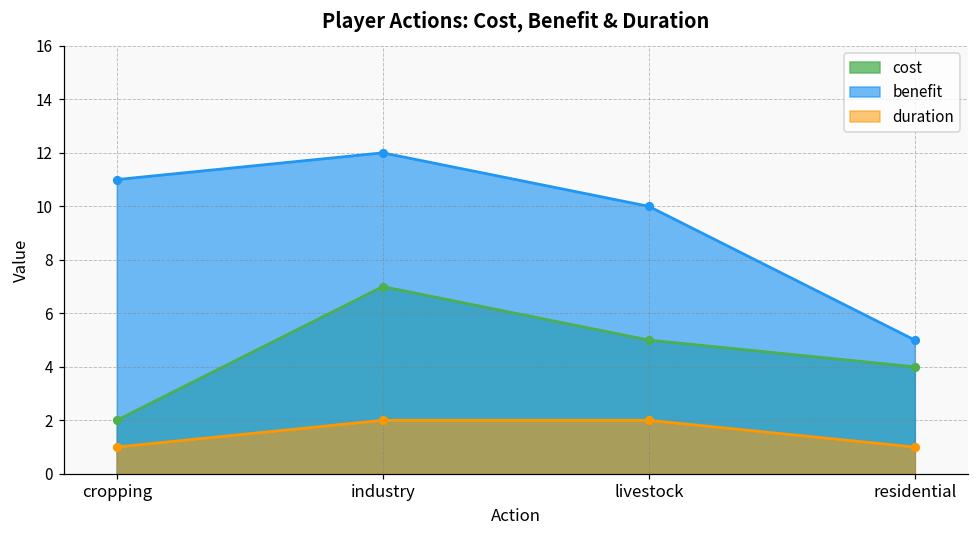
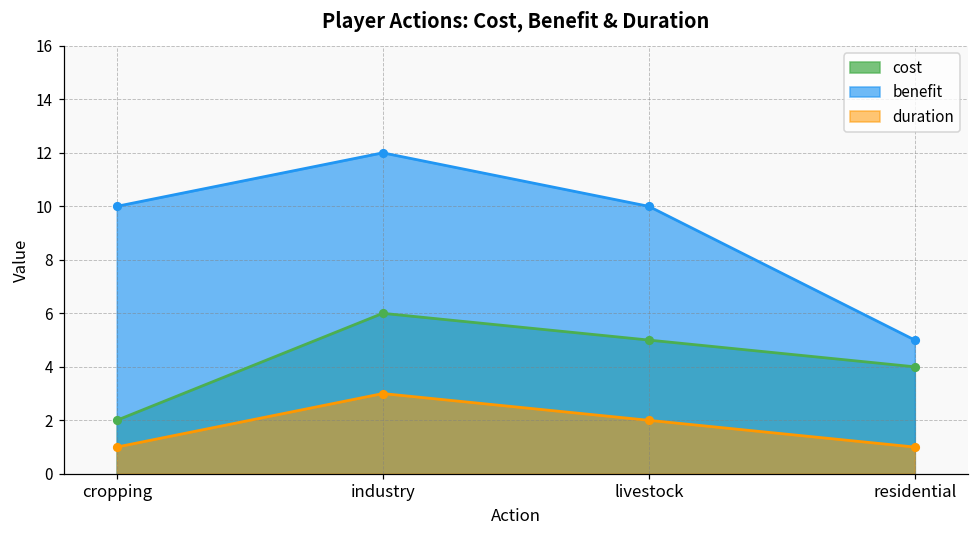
benefit, cropping: 11 -> 10
cost, industry: 7 -> 6
duration, industry: 2 -> 3
